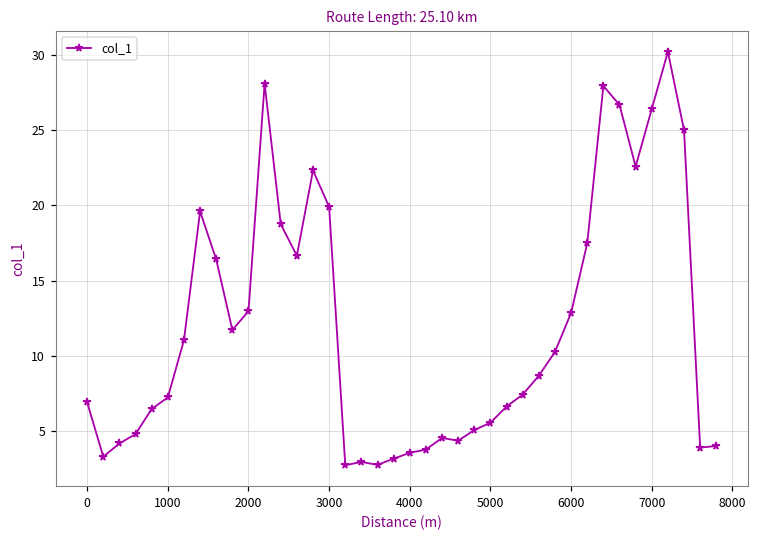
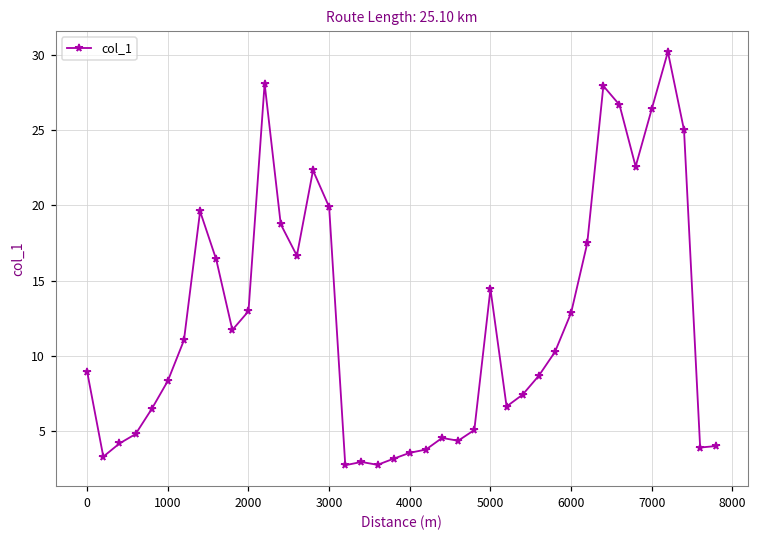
0: 6.9 -> 8.9
1000: 7.2 -> 8.3
5000: 5.5 -> 14.4
